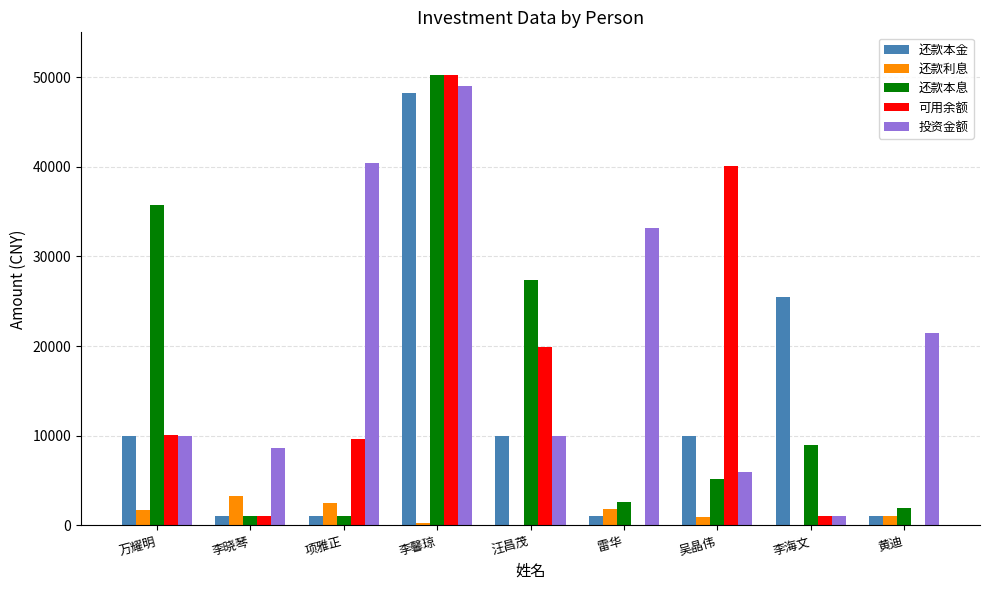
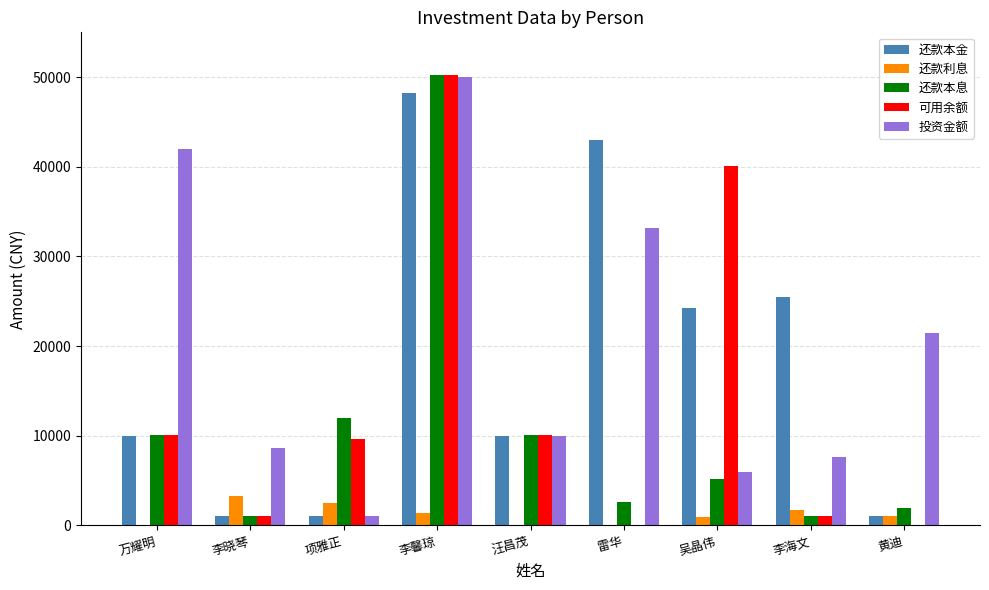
还款利息, 万耀明: 2000 -> 0
还款本息, 万耀明: 36000 -> 10000
投资金额, 万耀明: 10000 -> 42000
还款本息, 项雅正: 1000 -> 12000
投资金额, 项雅正: 40000 -> 1000
还款利息, 李馨琼: 0 -> 1000
投资金额, 李馨琼: 49000 -> 50000
还款本息, 汪昌茂: 27000 -> 10000
可用余额, 汪昌茂: 20000 -> 10000
还款本金, 雷华: 1000 -> 43000
还款利息, 雷华: 2000 -> 0
还款本金, 吴晶伟: 10000 -> 24000
还款利息, 李海文: 0 -> 2000
还款本息, 李海文: 9000 -> 1000
投资金额, 李海文: 1000 -> 8000
